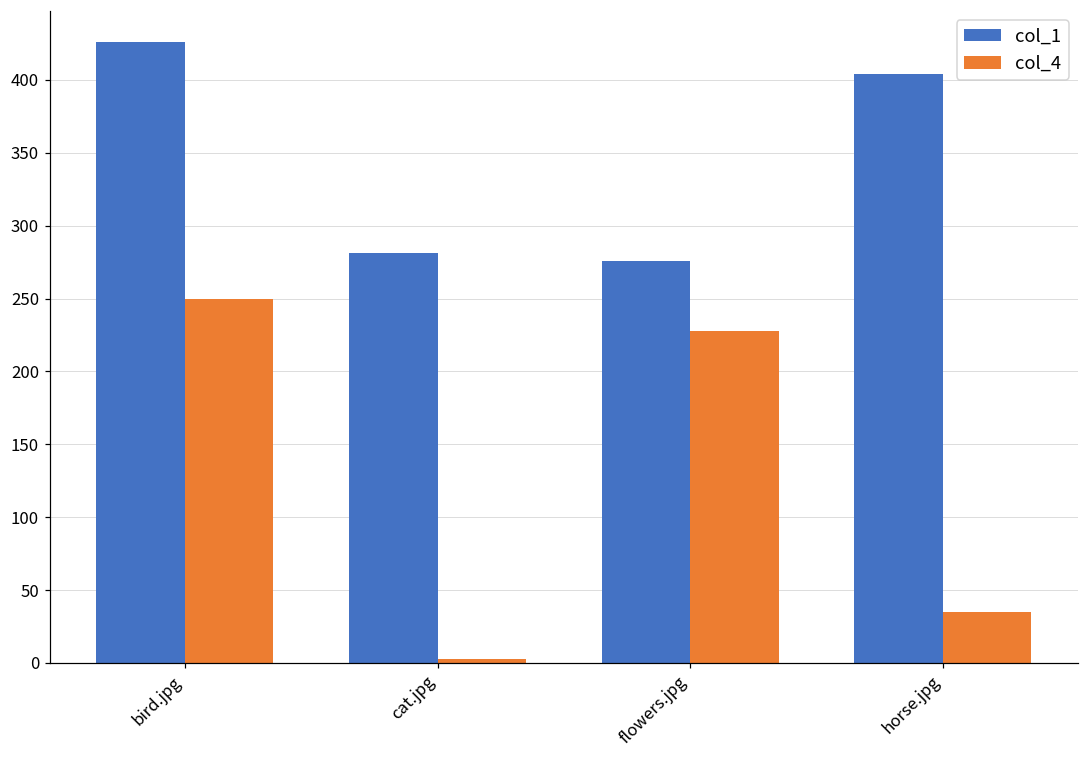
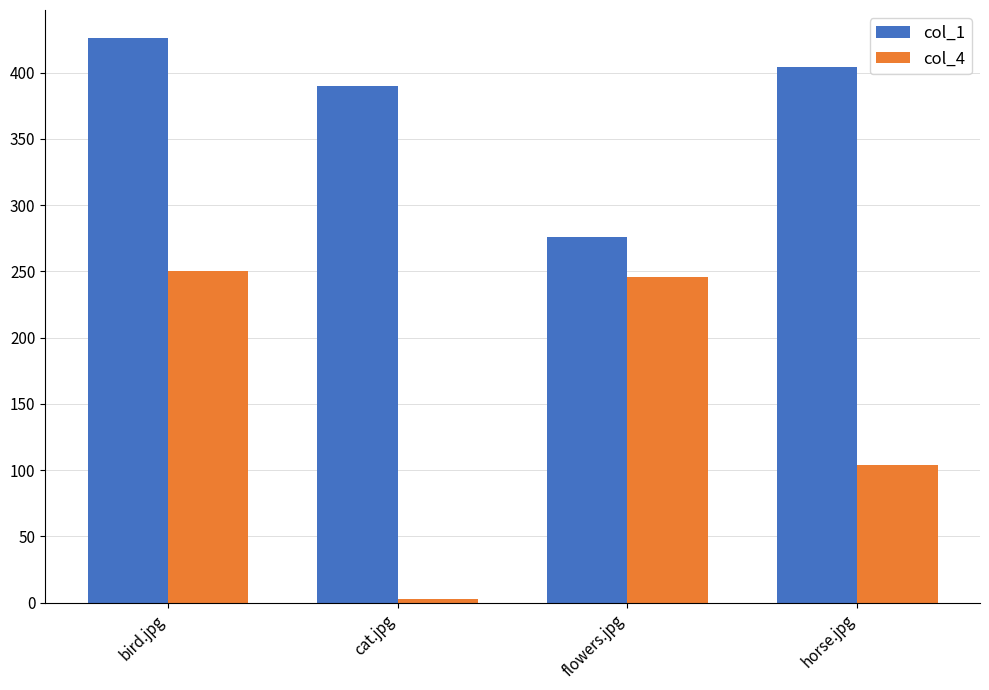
col_1, cat.jpg: 281 -> 390
col_4, flowers.jpg: 228 -> 246
col_4, horse.jpg: 35 -> 104
